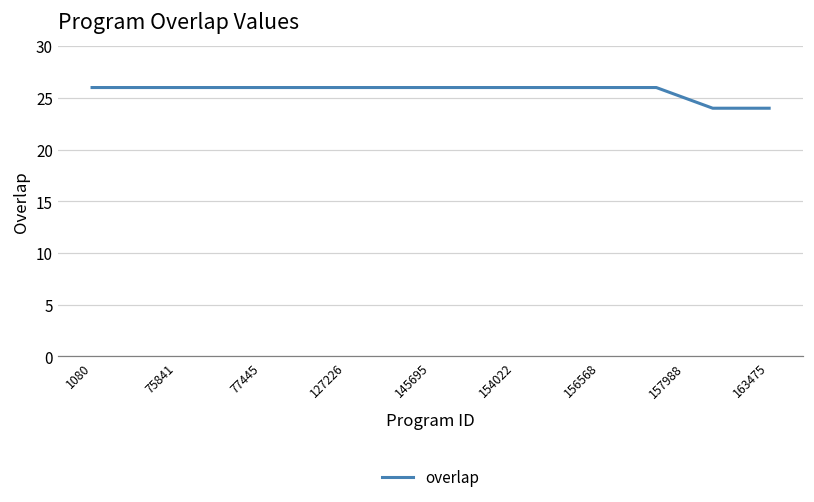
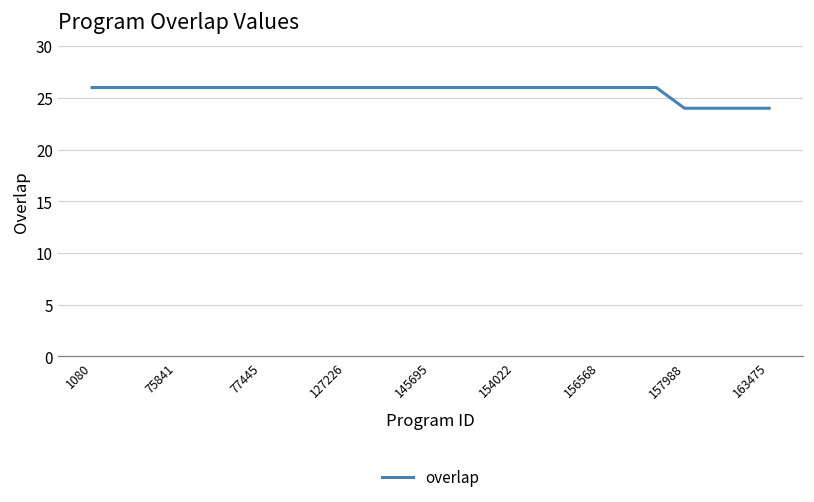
157988: 25 -> 24
